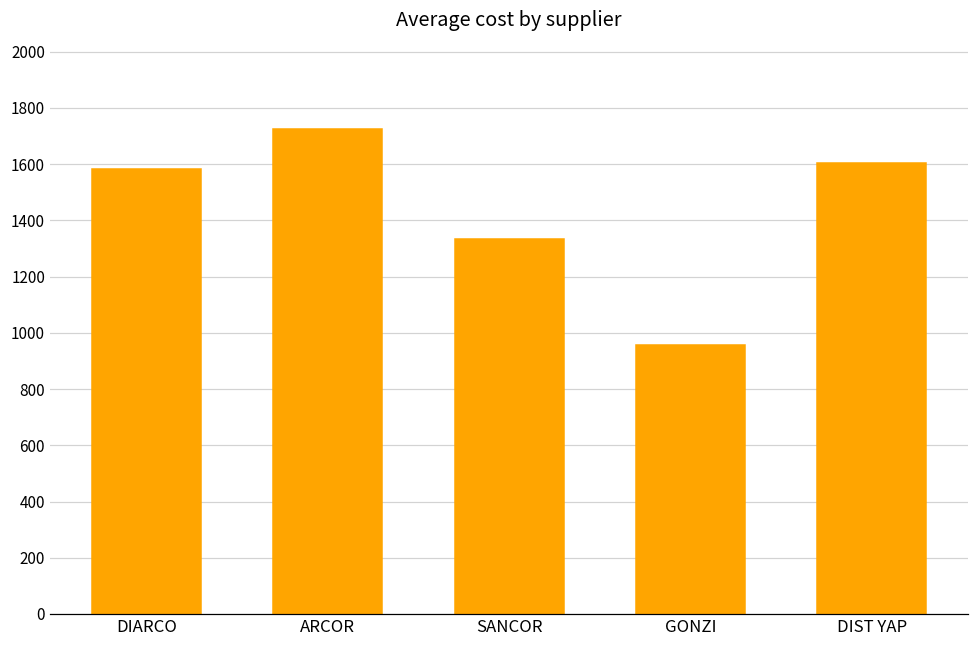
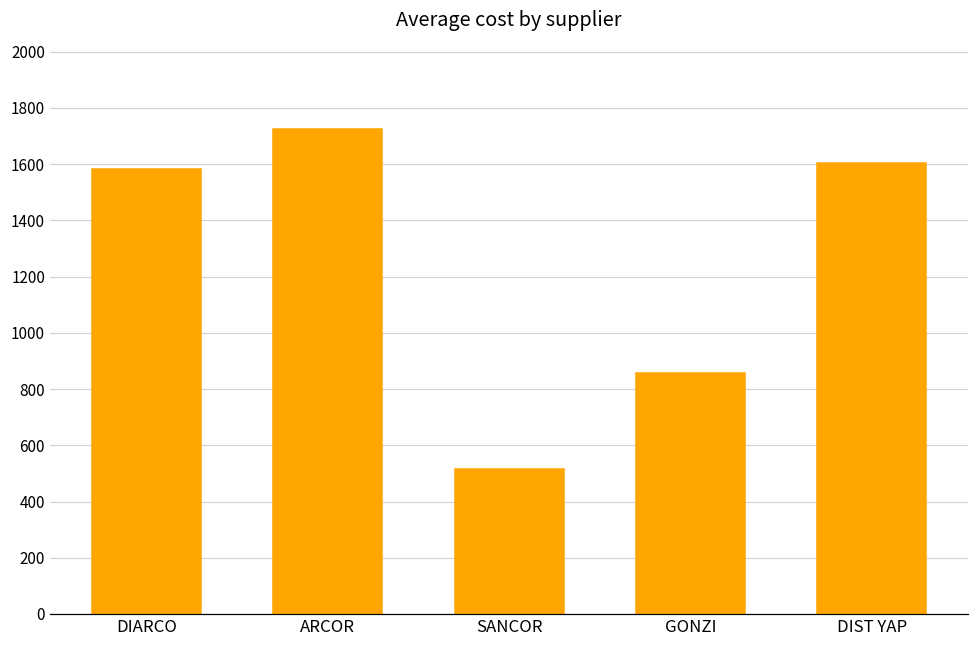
SANCOR: 1330 -> 510
GONZI: 960 -> 860
